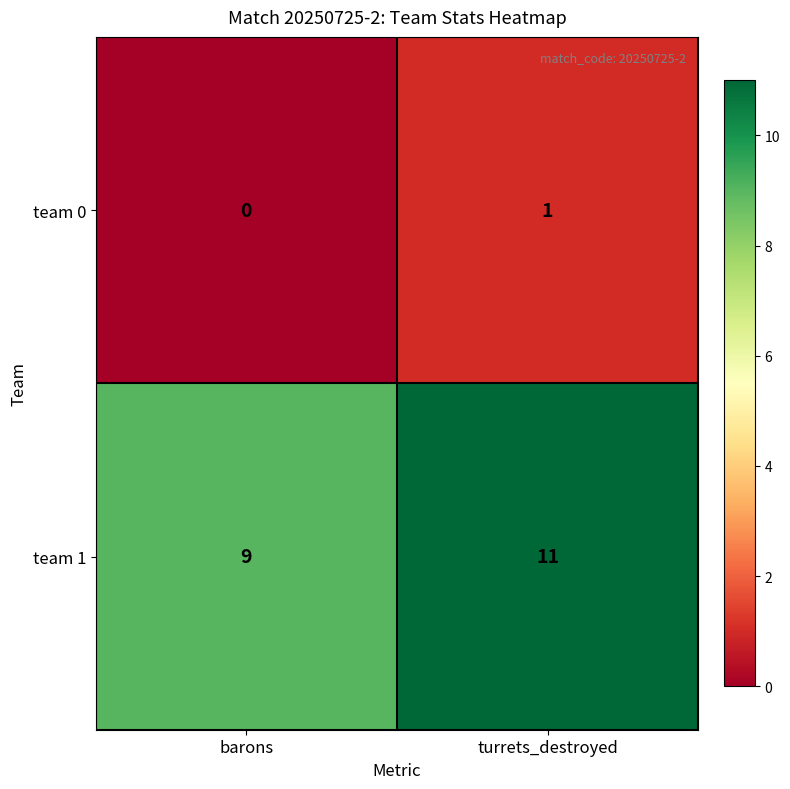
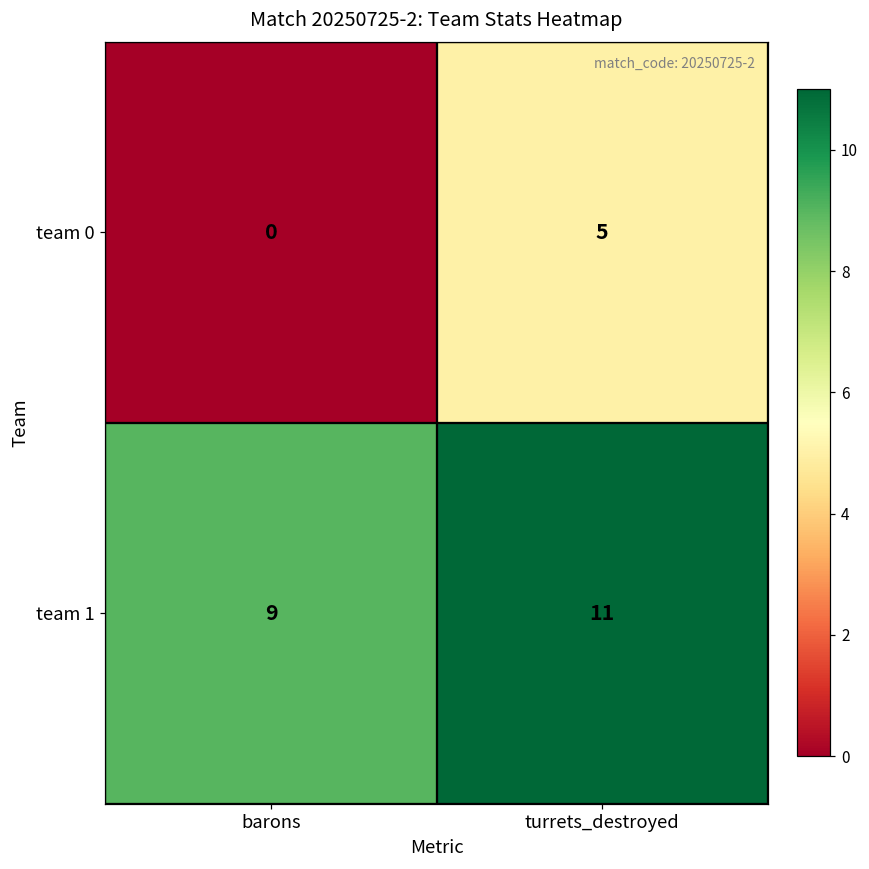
team 0, turrets_destroyed: 1 -> 5
